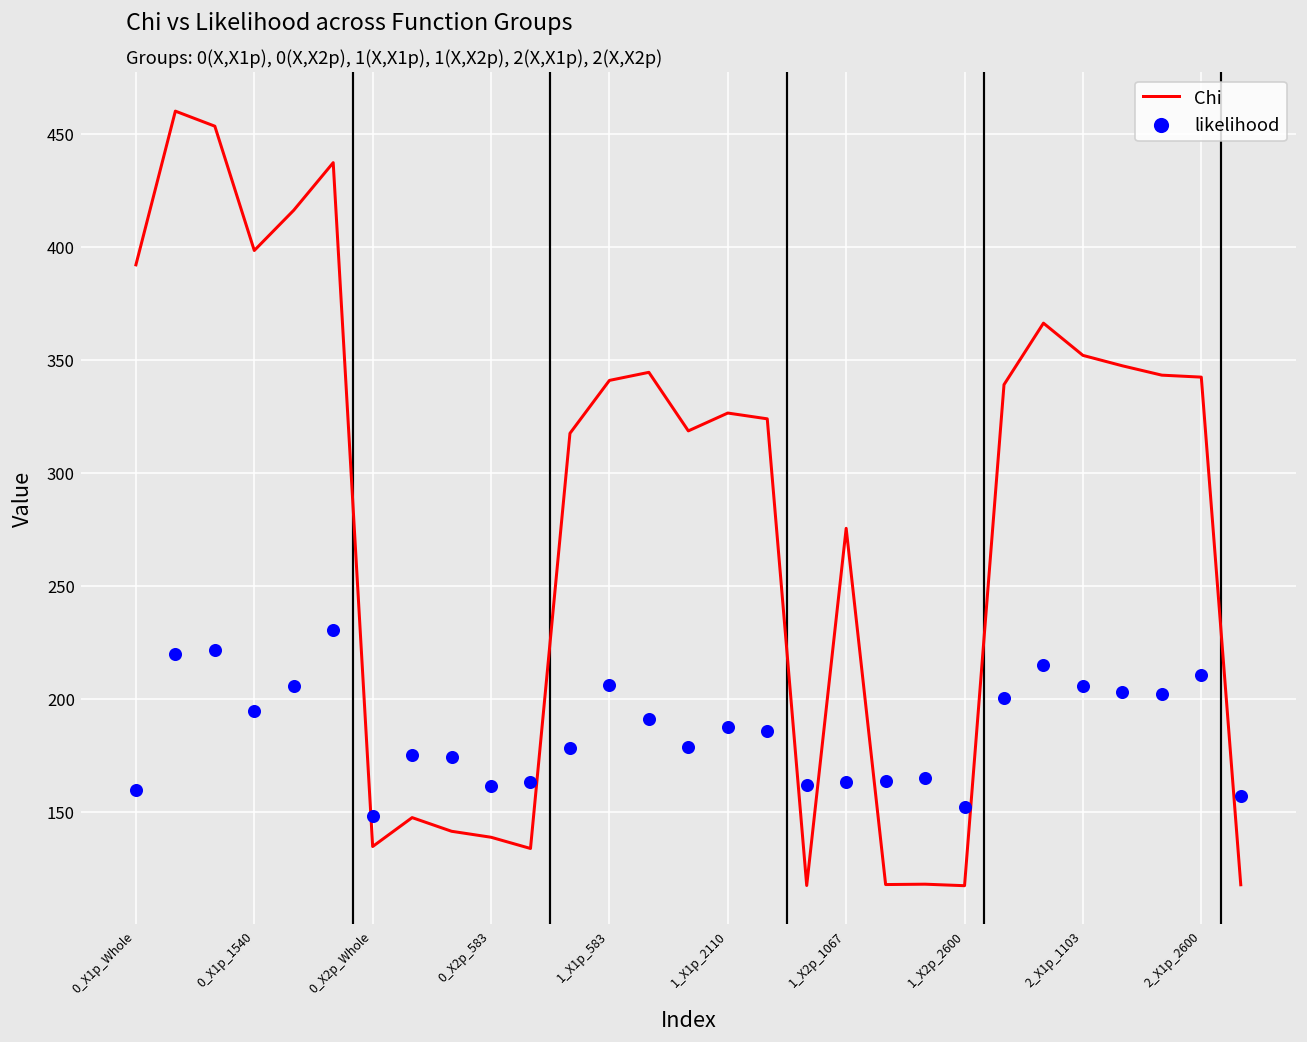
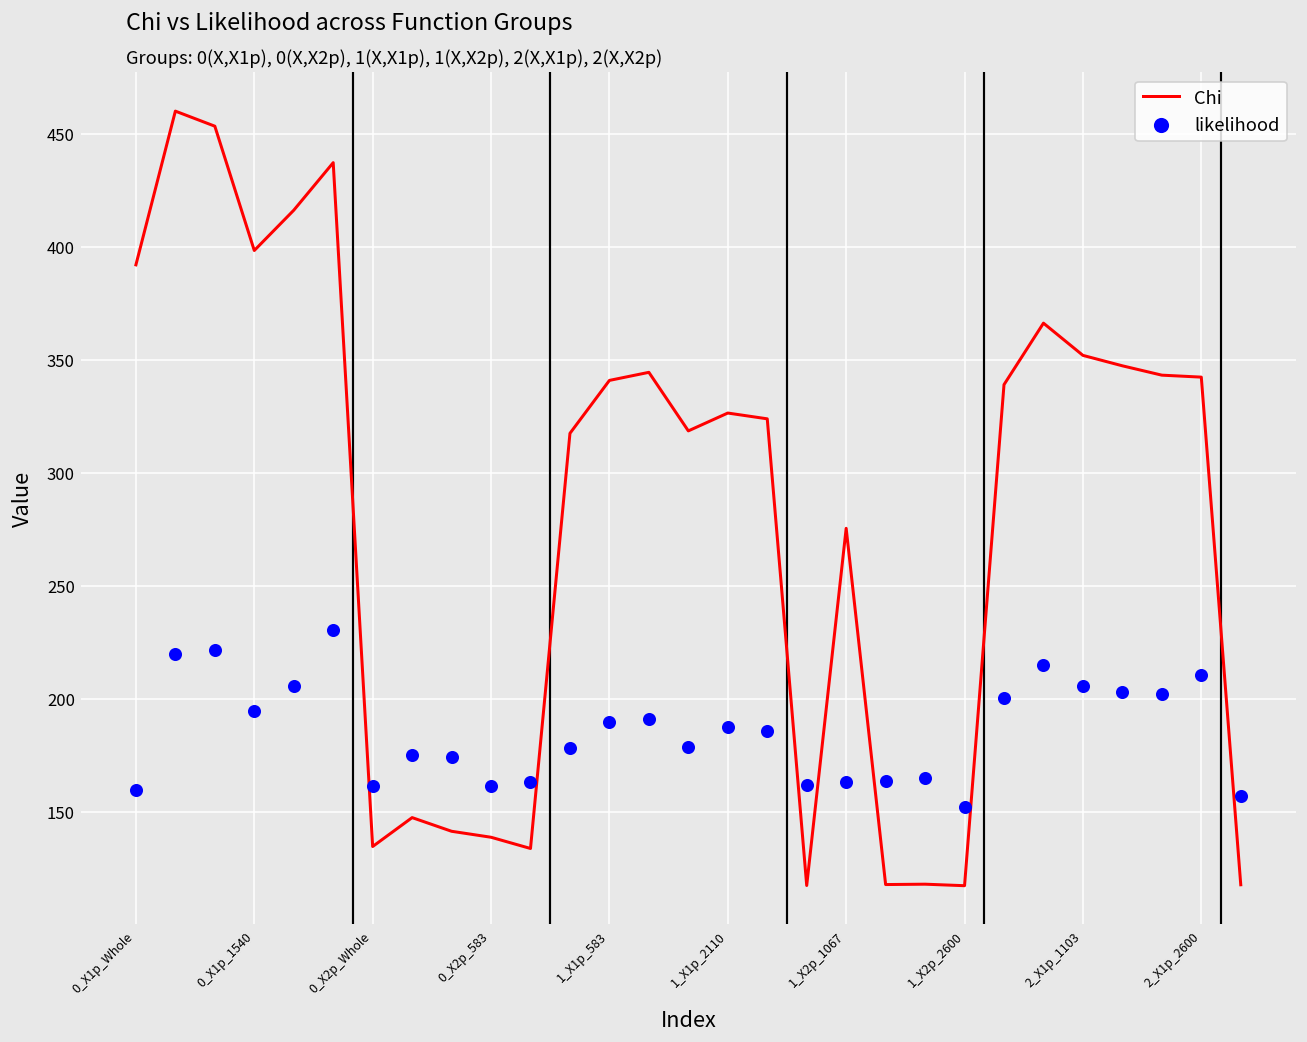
likelihood, 0_X2p_Whole: 148 -> 161
likelihood, 1_X1p_583: 206 -> 190
